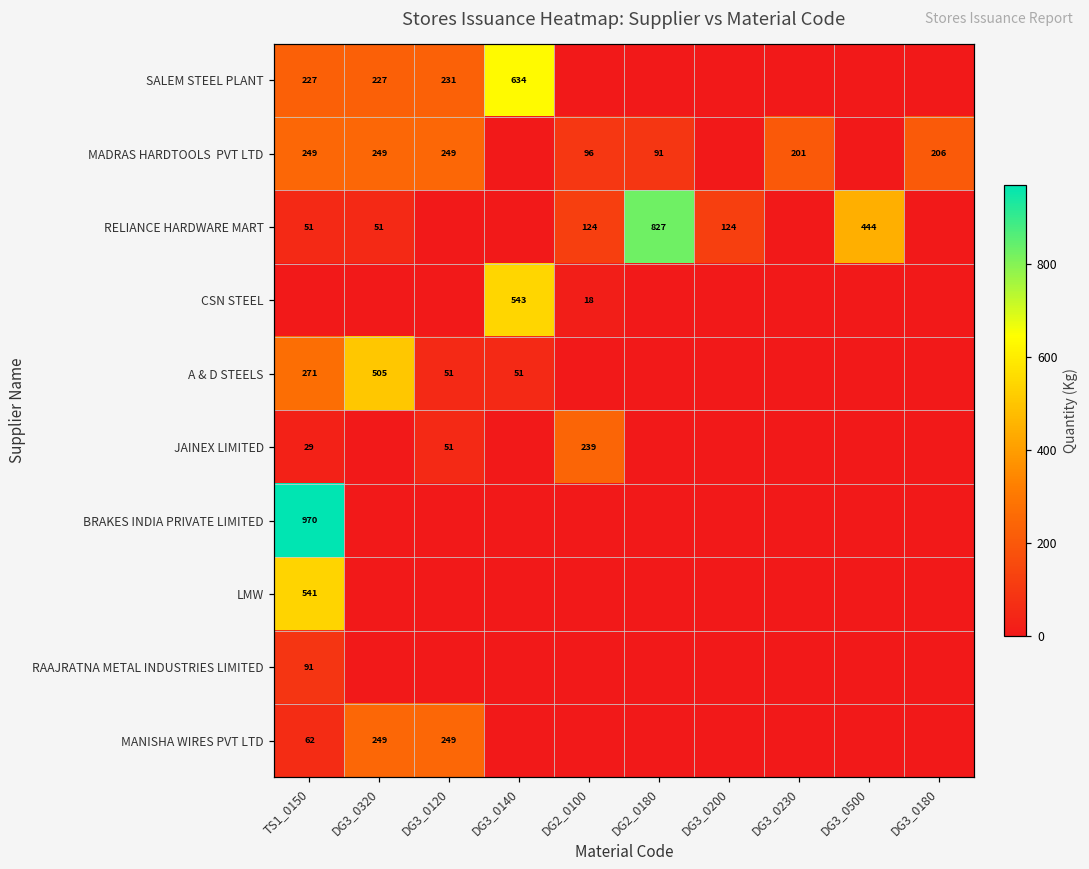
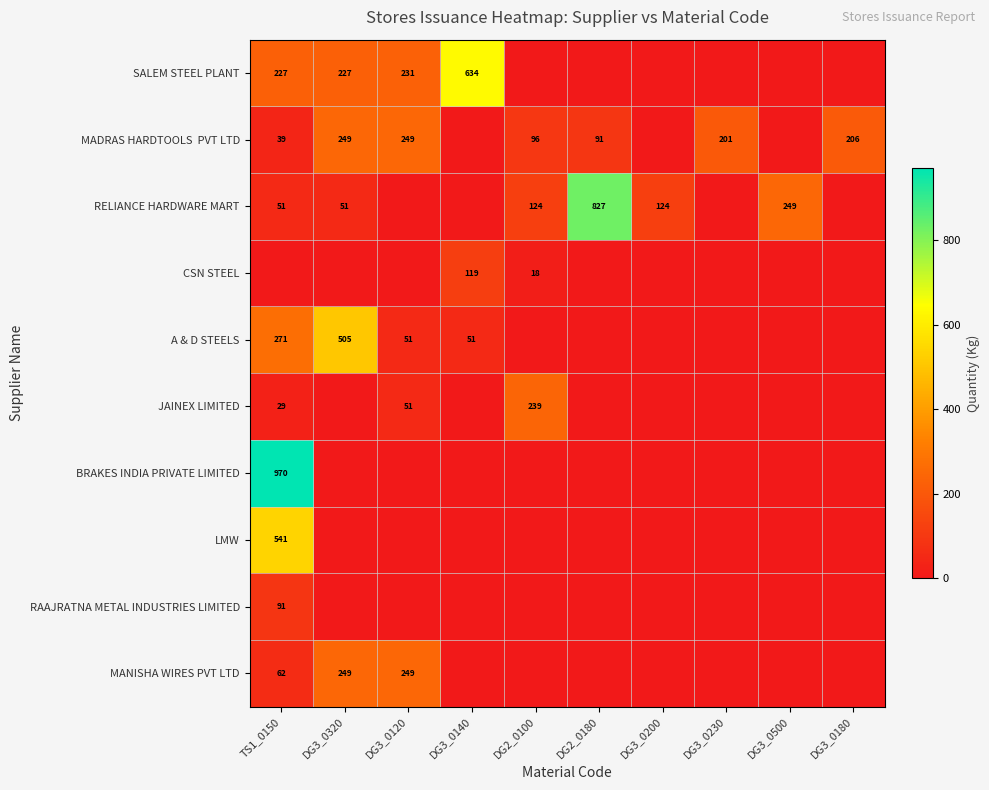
MADRAS HARDTOOLS PVT LTD, TS1_0150: 249 -> 39
RELIANCE HARDWARE MART, DG3_0500: 444 -> 249
CSN STEEL, DG3_0140: 543 -> 119
